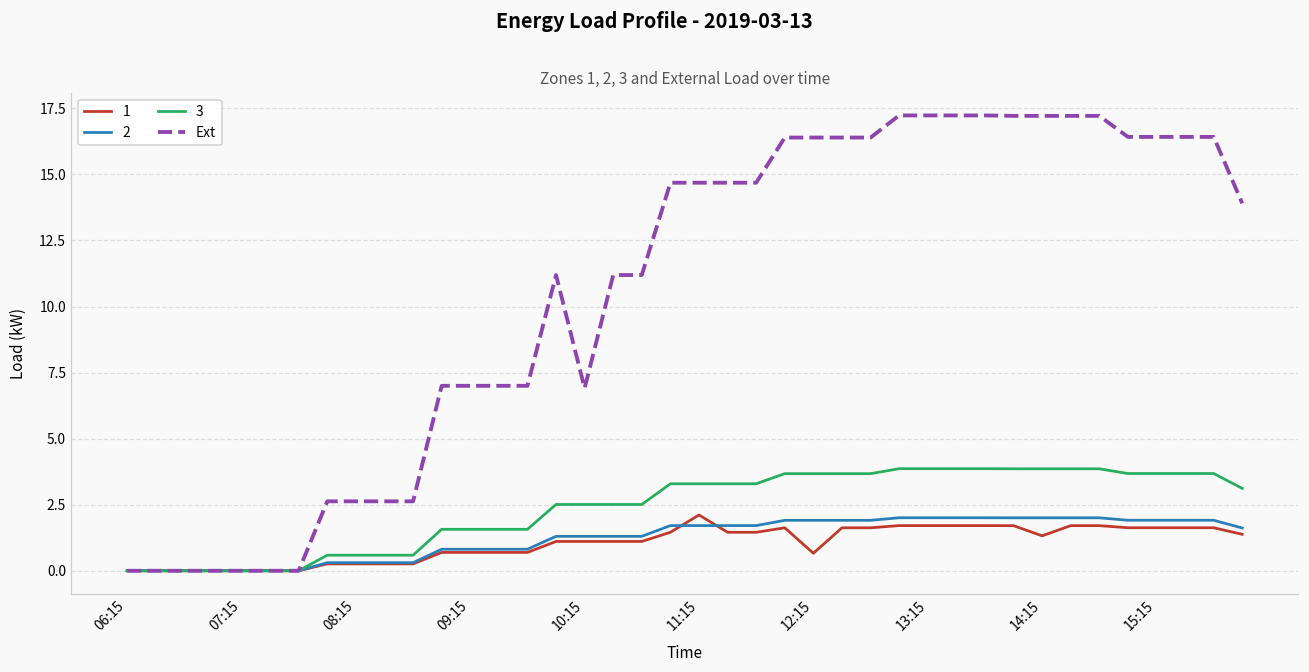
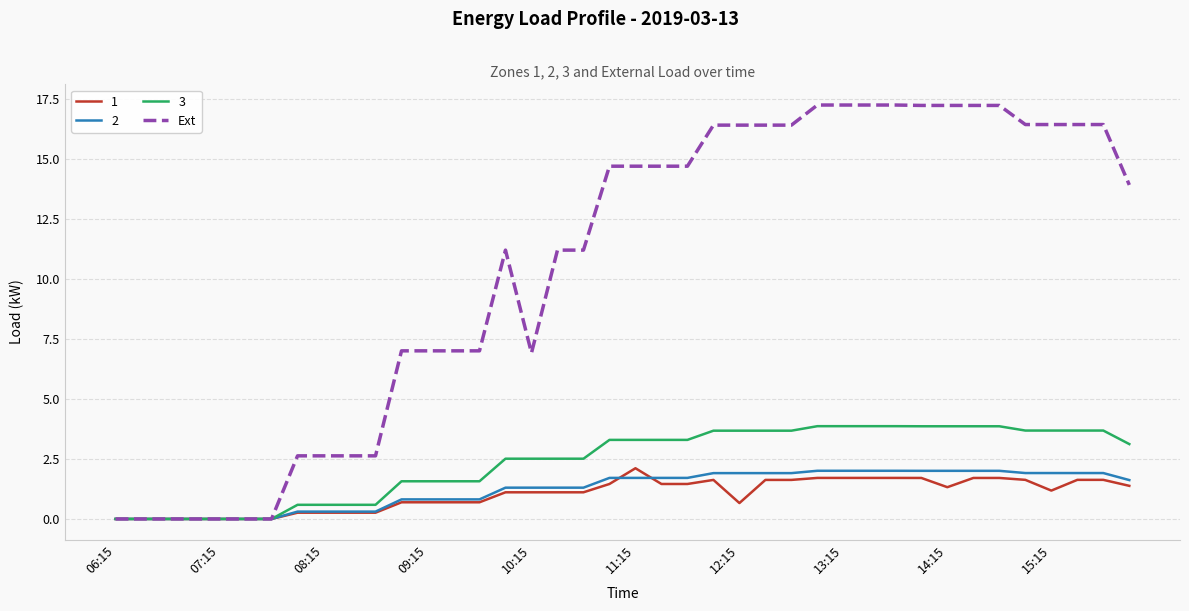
1, 15:15: 1.6 -> 1.2
